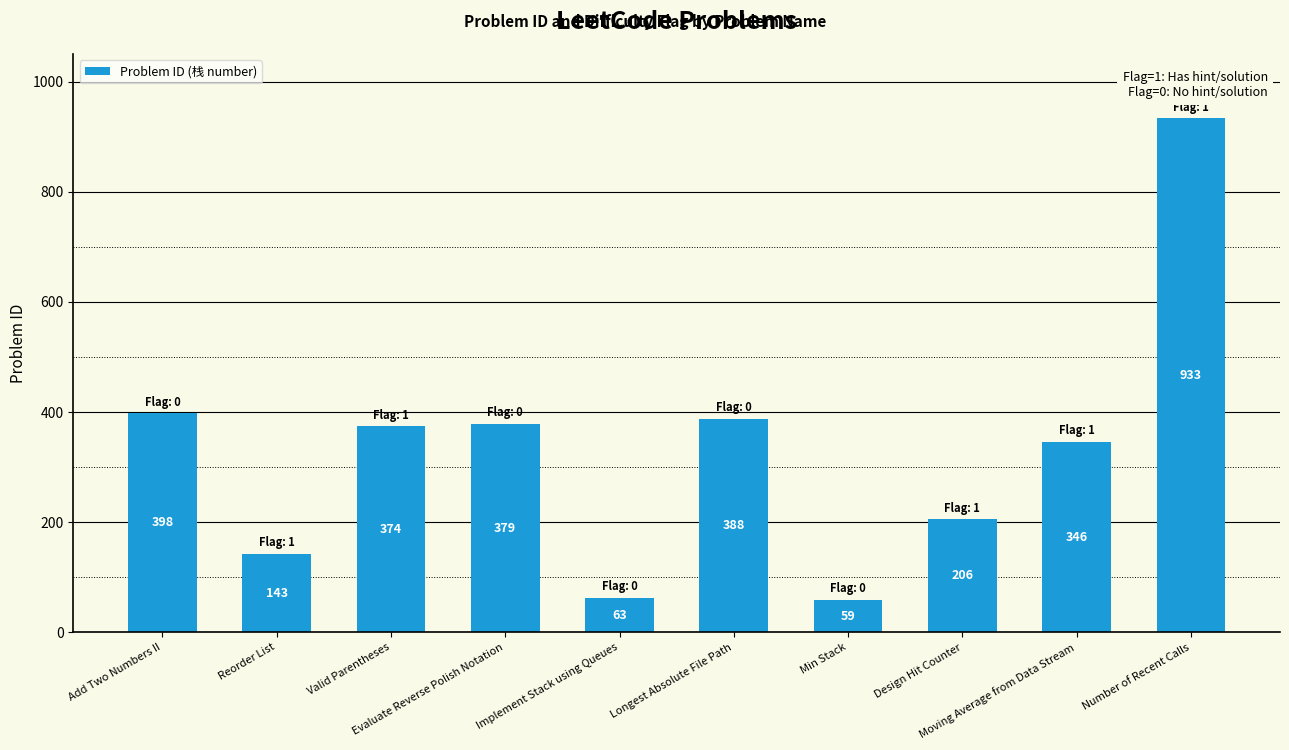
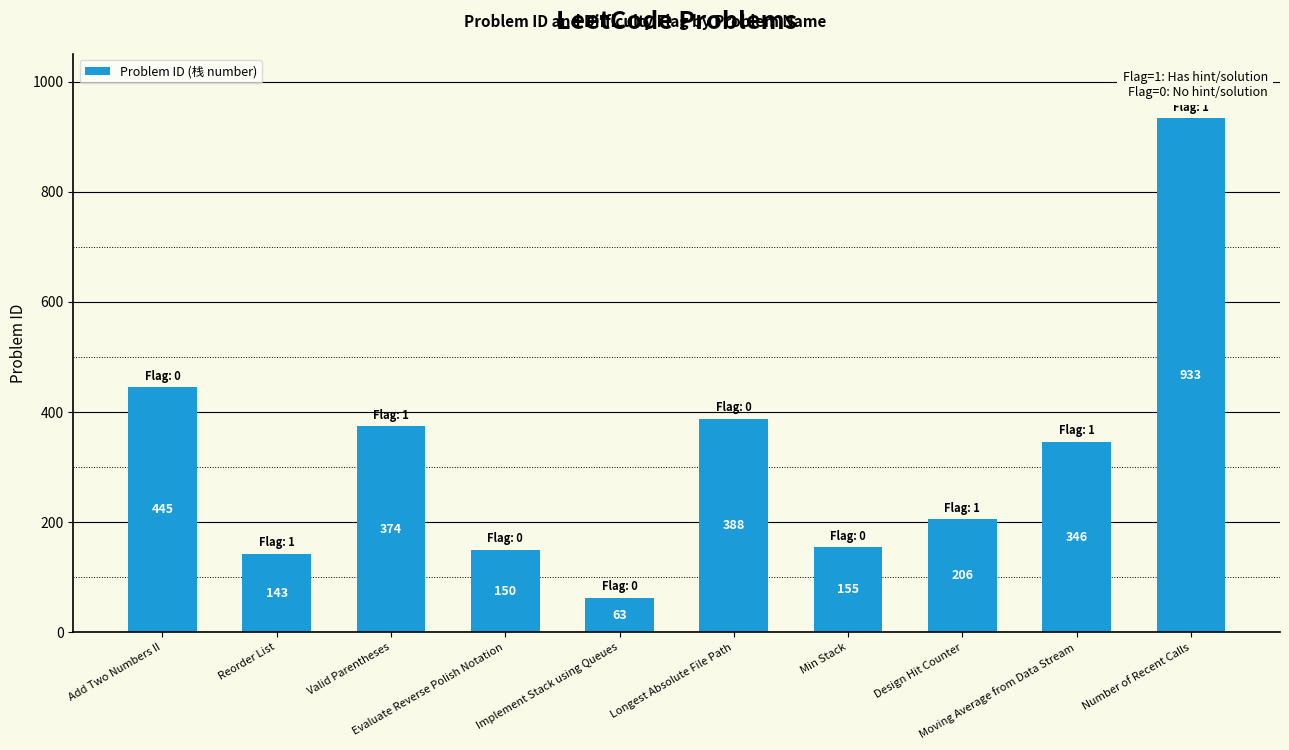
Add Two Numbers II: 398 -> 445
Evaluate Reverse Polish Notation: 379 -> 150
Min Stack: 59 -> 155
